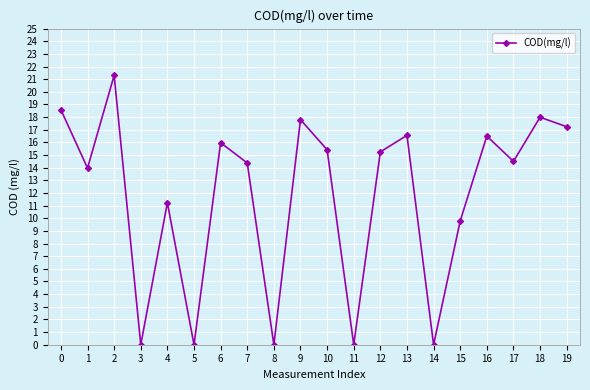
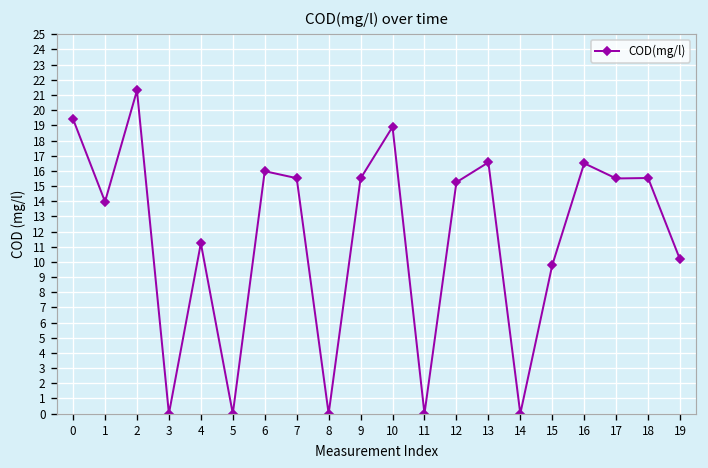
0: 18.6 -> 19.4
7: 14.4 -> 15.5
9: 17.8 -> 15.5
10: 15.4 -> 18.9
17: 14.5 -> 15.5
18: 18.0 -> 15.5
19: 17.2 -> 10.2
